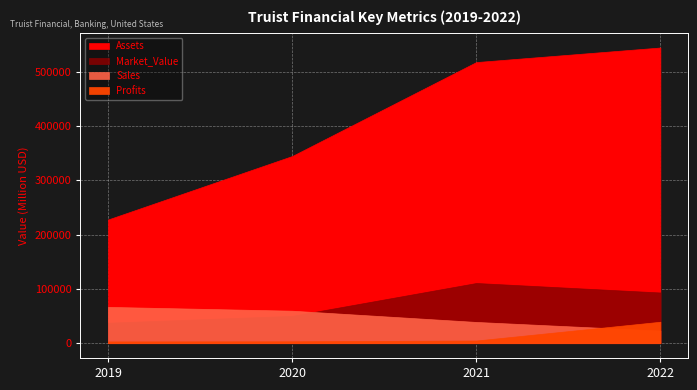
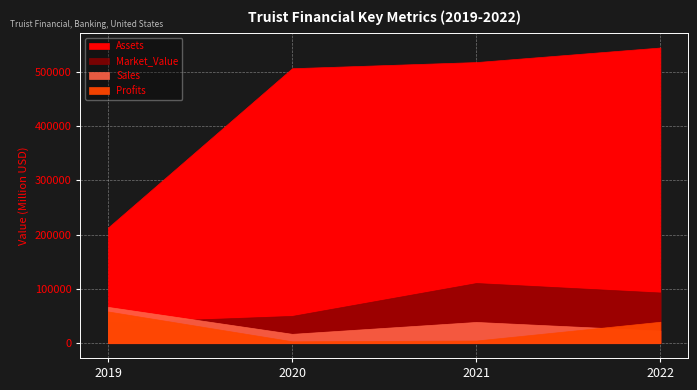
Assets, 2019: 230000 -> 210000
Profits, 2019: 0 -> 60000
Assets, 2020: 340000 -> 510000
Sales, 2020: 60000 -> 20000
